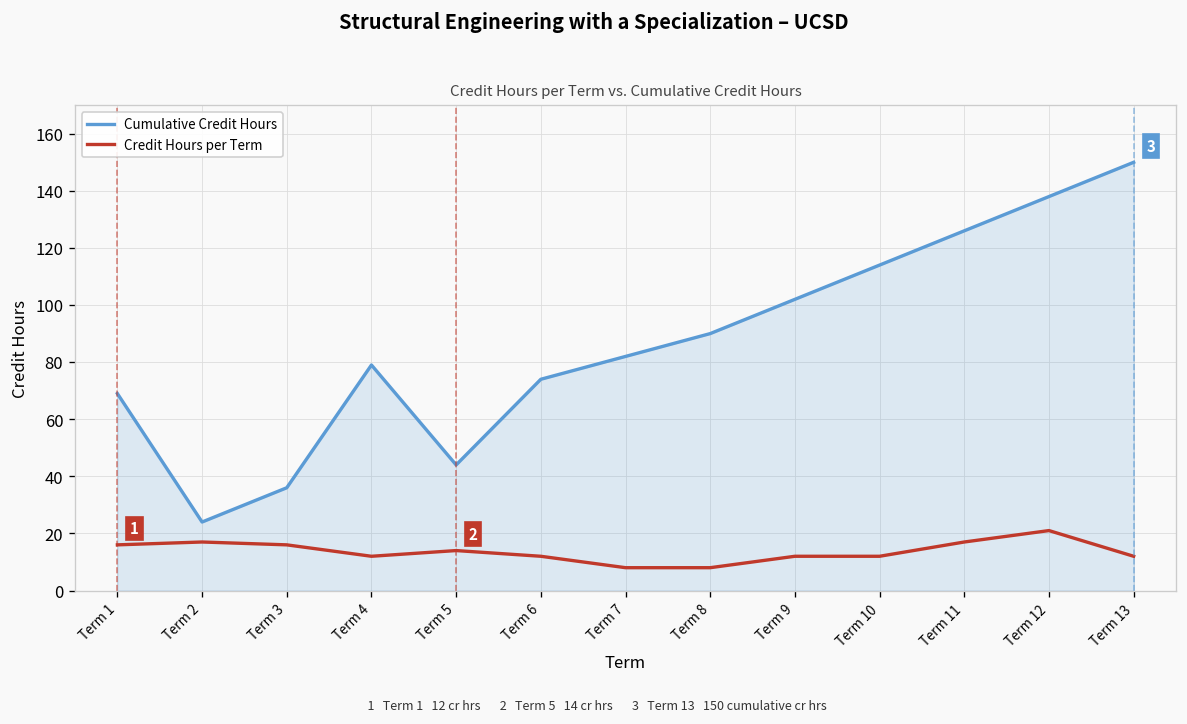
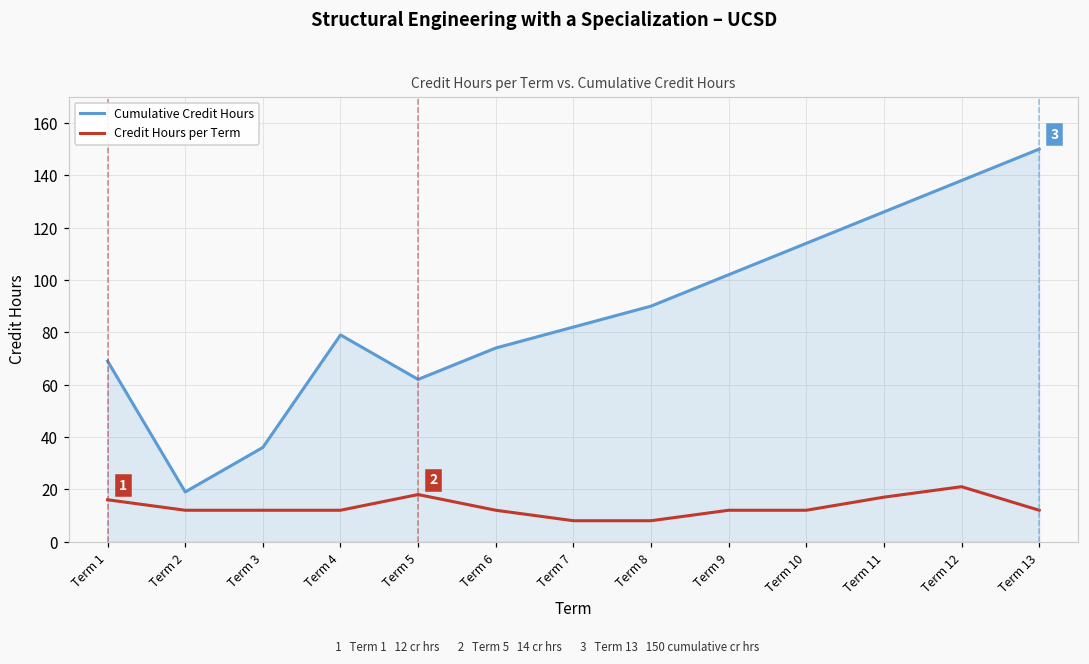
Cumulative Credit Hours, Term 2: 24 -> 19
Credit Hours per Term, Term 2: 17 -> 12
Credit Hours per Term, Term 3: 16 -> 12
Cumulative Credit Hours, Term 5: 44 -> 62
Credit Hours per Term, Term 5: 14 -> 18
